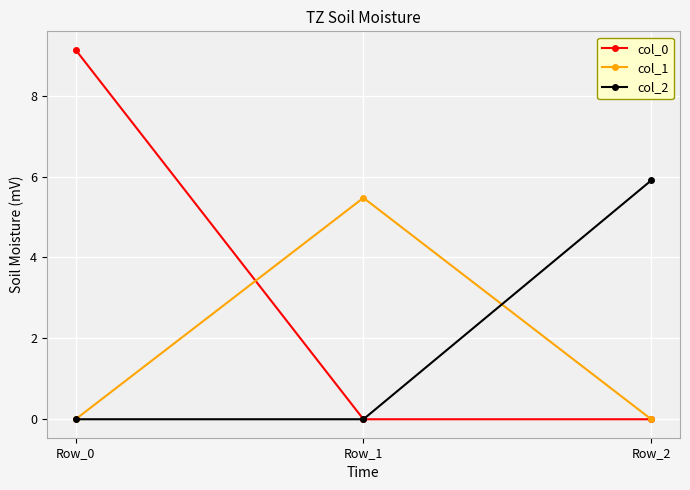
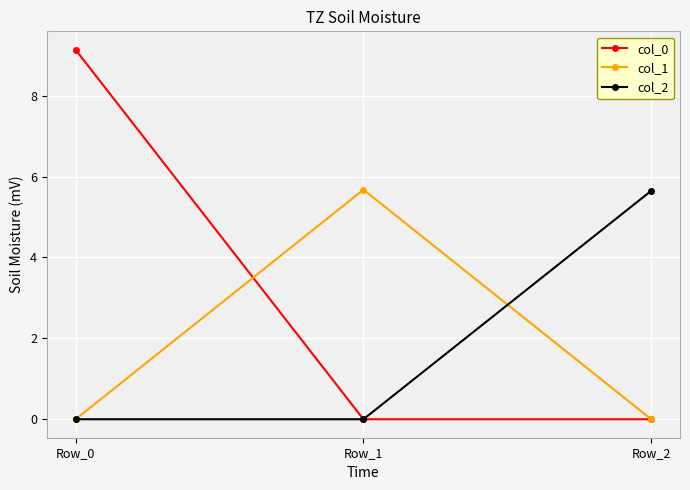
col_1, Row_1: 5.5 -> 5.7
col_2, Row_2: 5.9 -> 5.6
